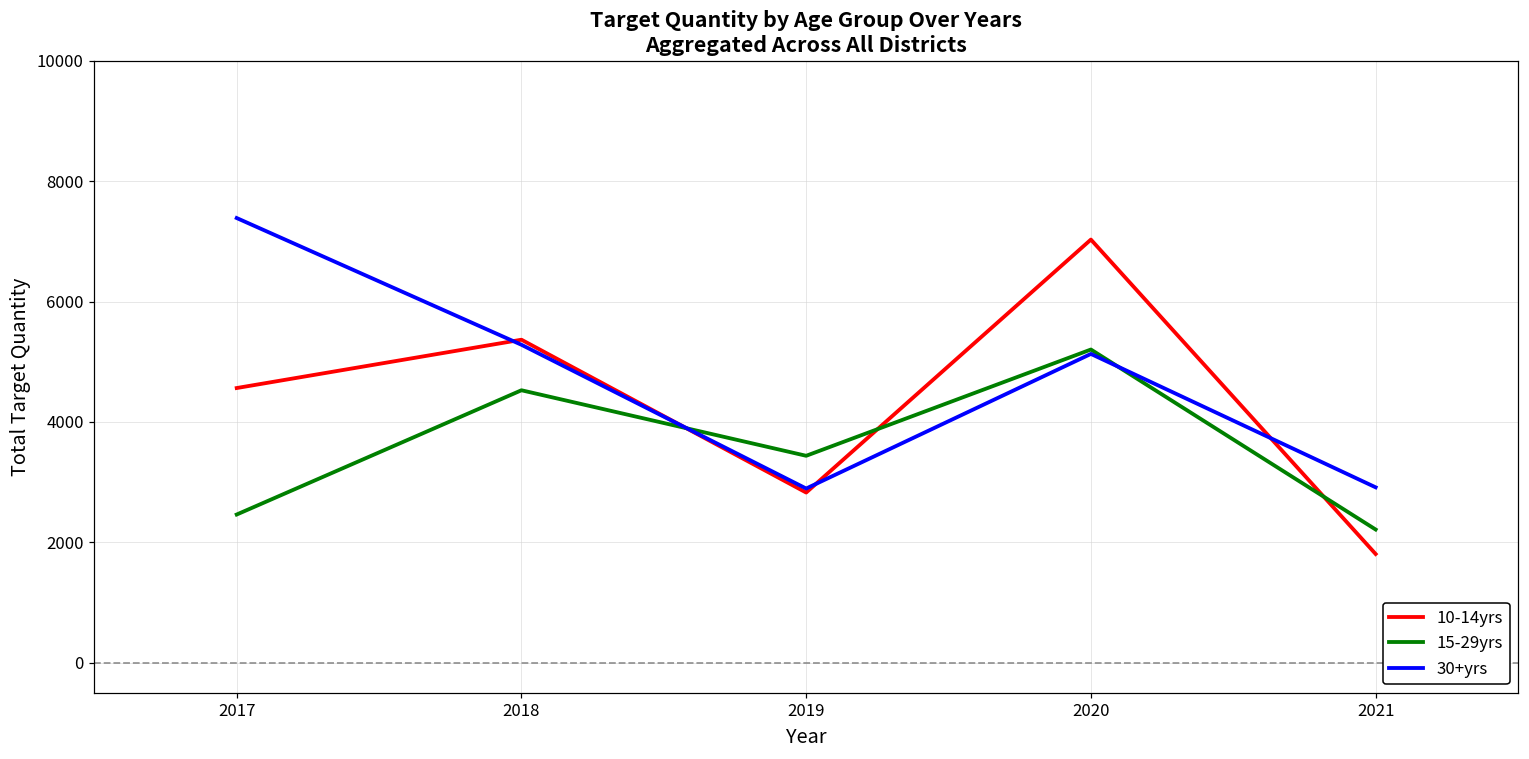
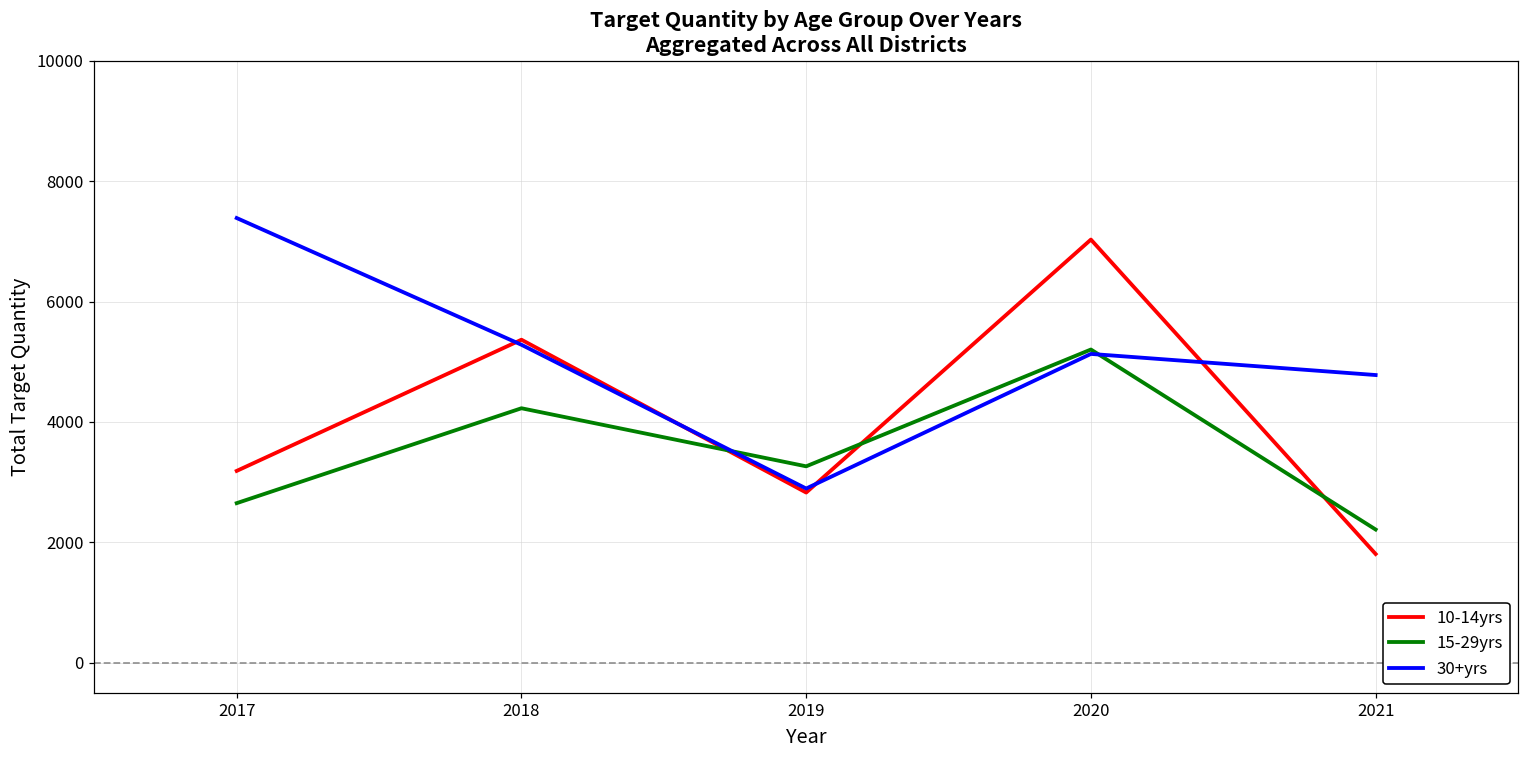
10-14yrs, 2017: 4600 -> 3200
15-29yrs, 2017: 2500 -> 2700
15-29yrs, 2018: 4500 -> 4200
15-29yrs, 2019: 3400 -> 3300
30+yrs, 2021: 2900 -> 4800
